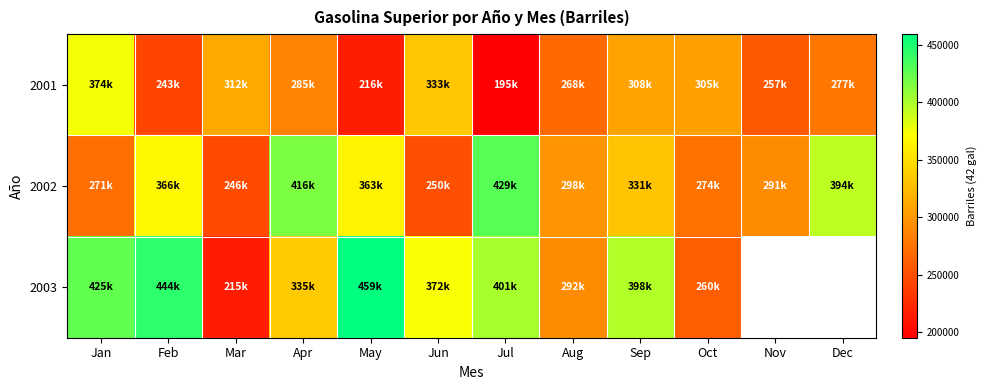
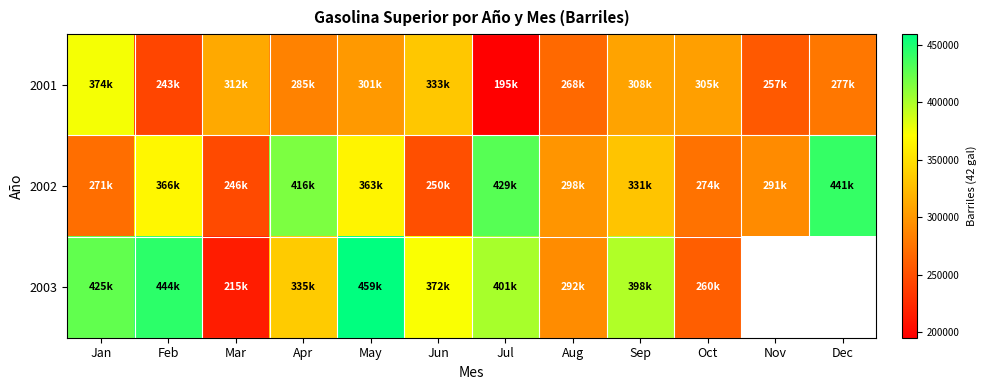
2001, May: 216k -> 301k
2002, Dec: 394k -> 441k
